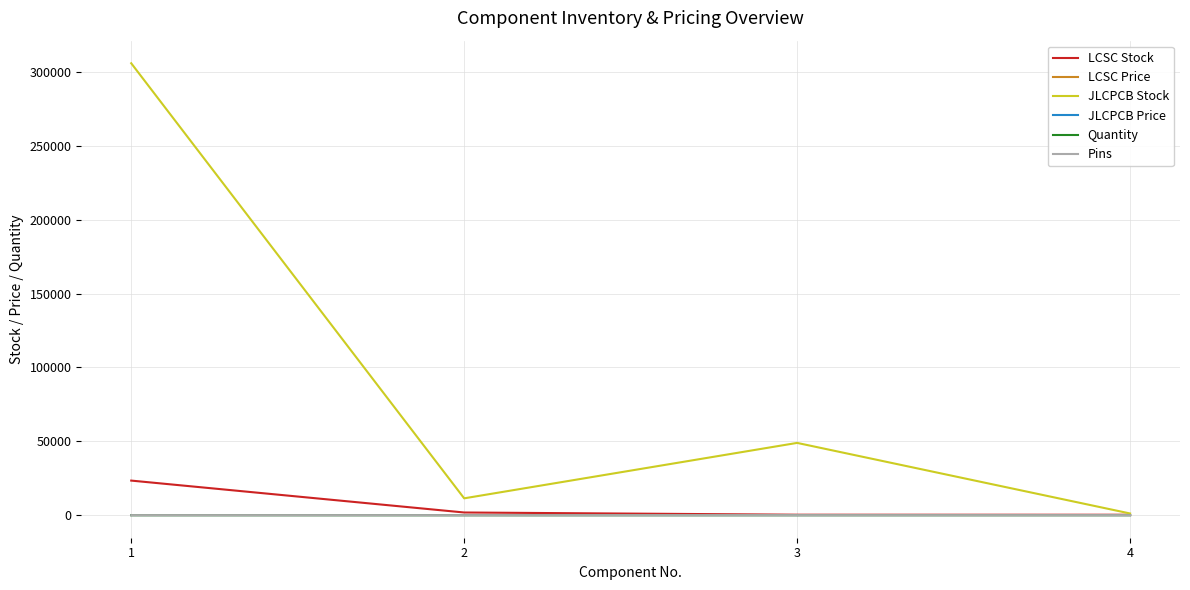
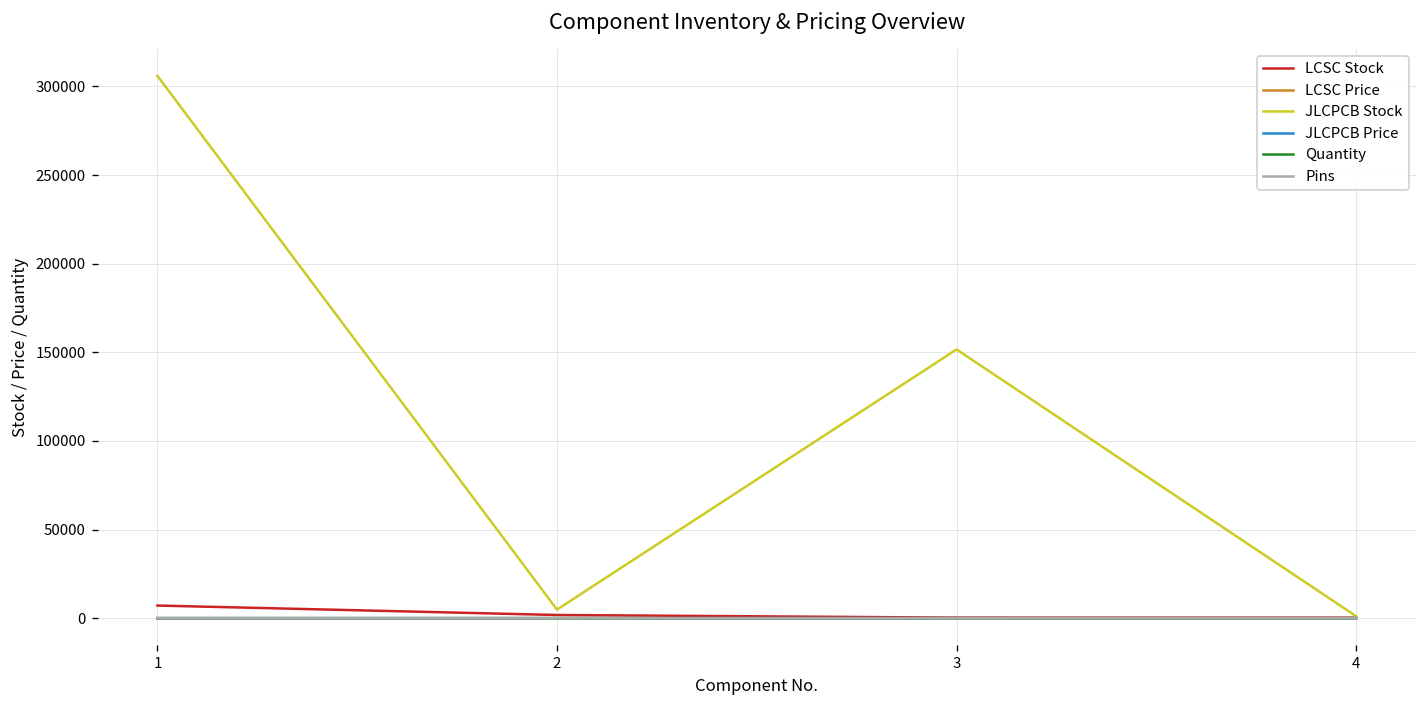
LCSC Stock, 1: 23000 -> 7000
JLCPCB Stock, 2: 11000 -> 5000
JLCPCB Stock, 3: 49000 -> 152000
